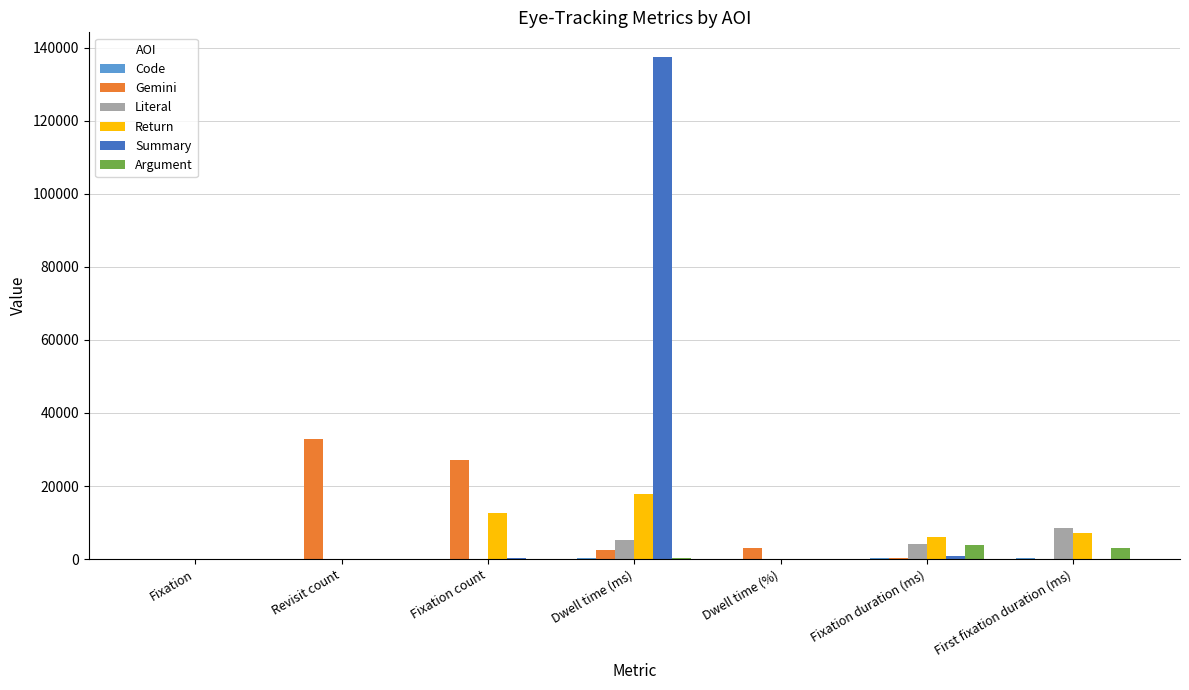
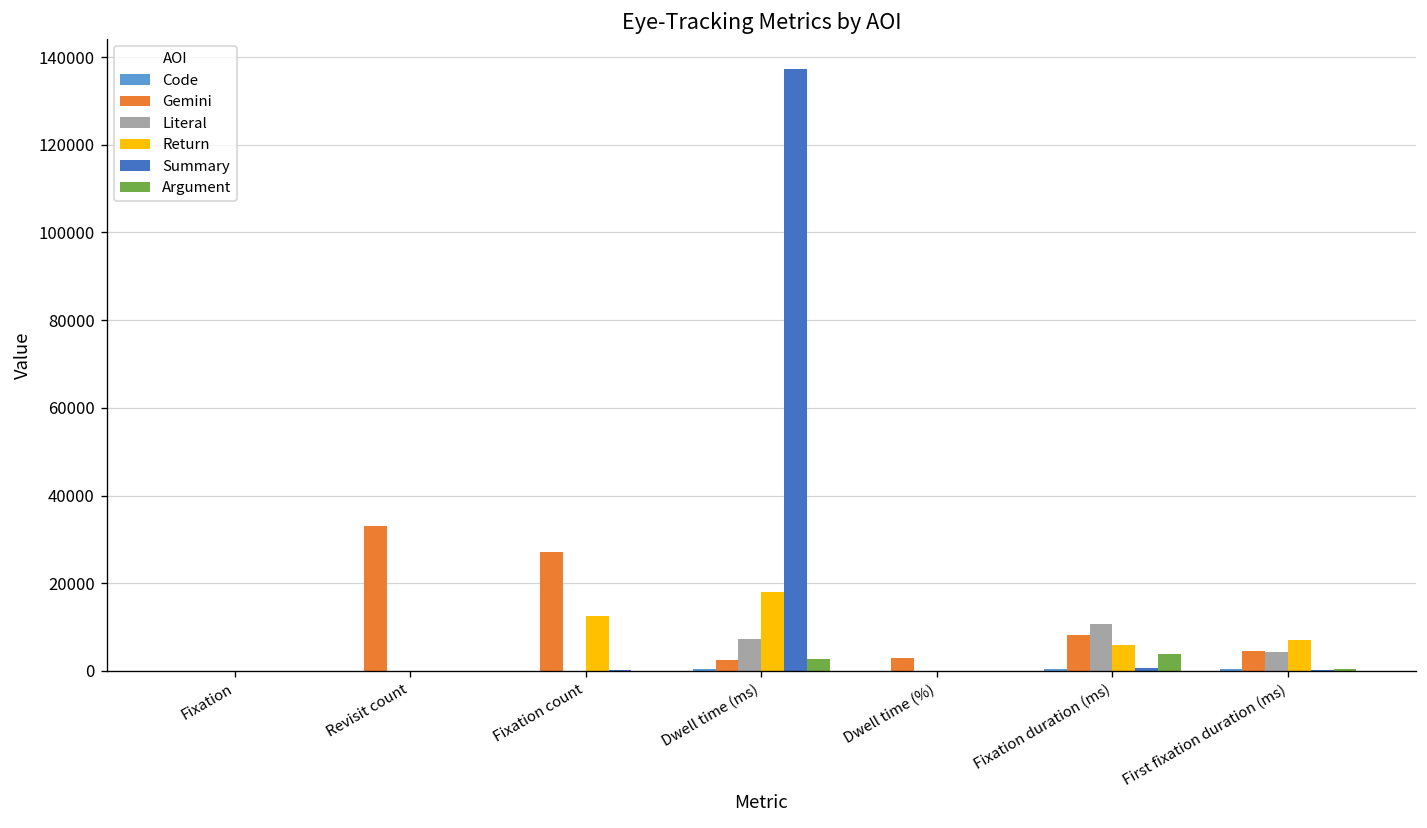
Literal, Dwell time (ms): 5000 -> 7000
Argument, Dwell time (ms): 0 -> 3000
Gemini, Fixation duration (ms): 0 -> 8000
Literal, Fixation duration (ms): 4000 -> 11000
Gemini, First fixation duration (ms): 0 -> 5000
Literal, First fixation duration (ms): 9000 -> 4000
Argument, First fixation duration (ms): 3000 -> 0
